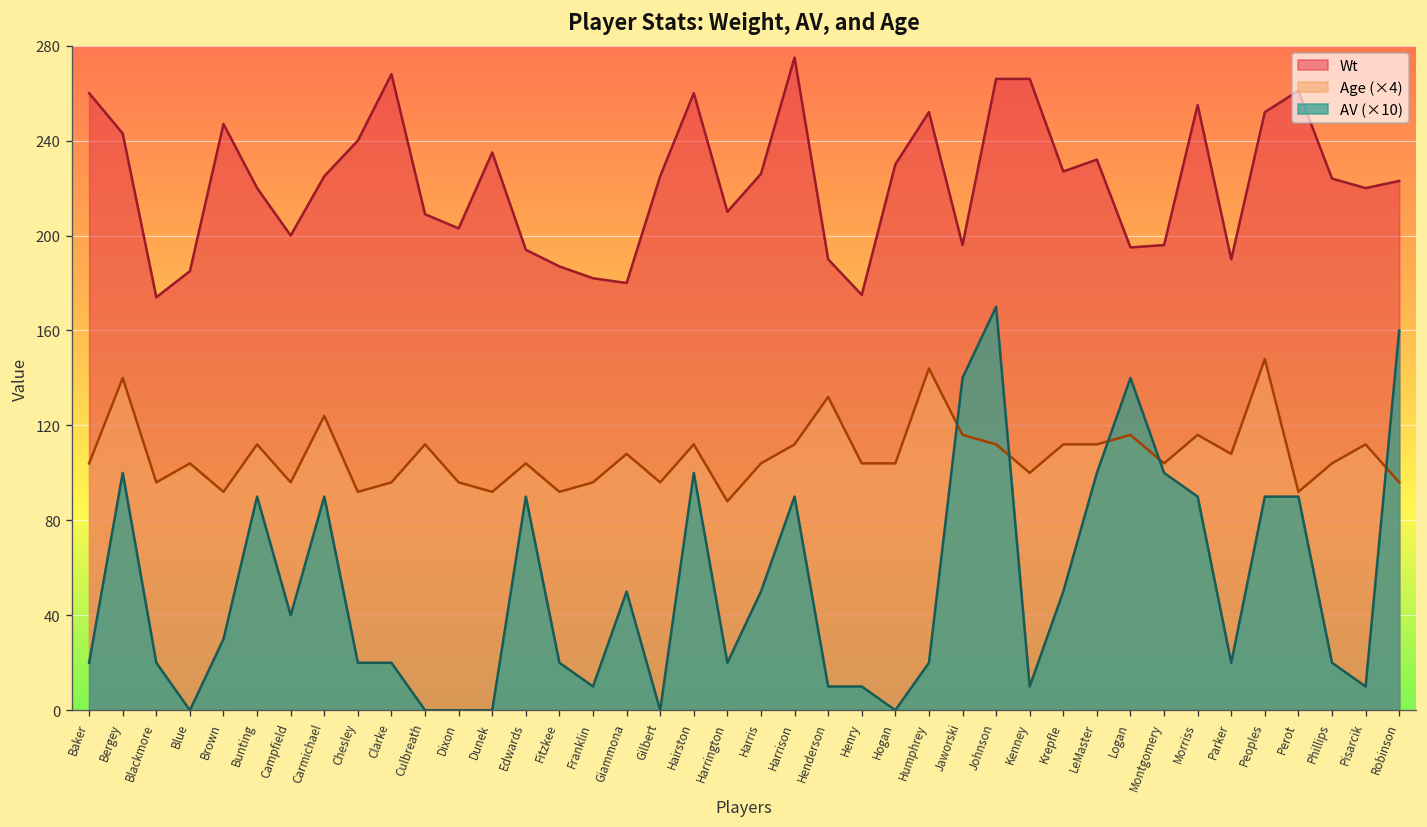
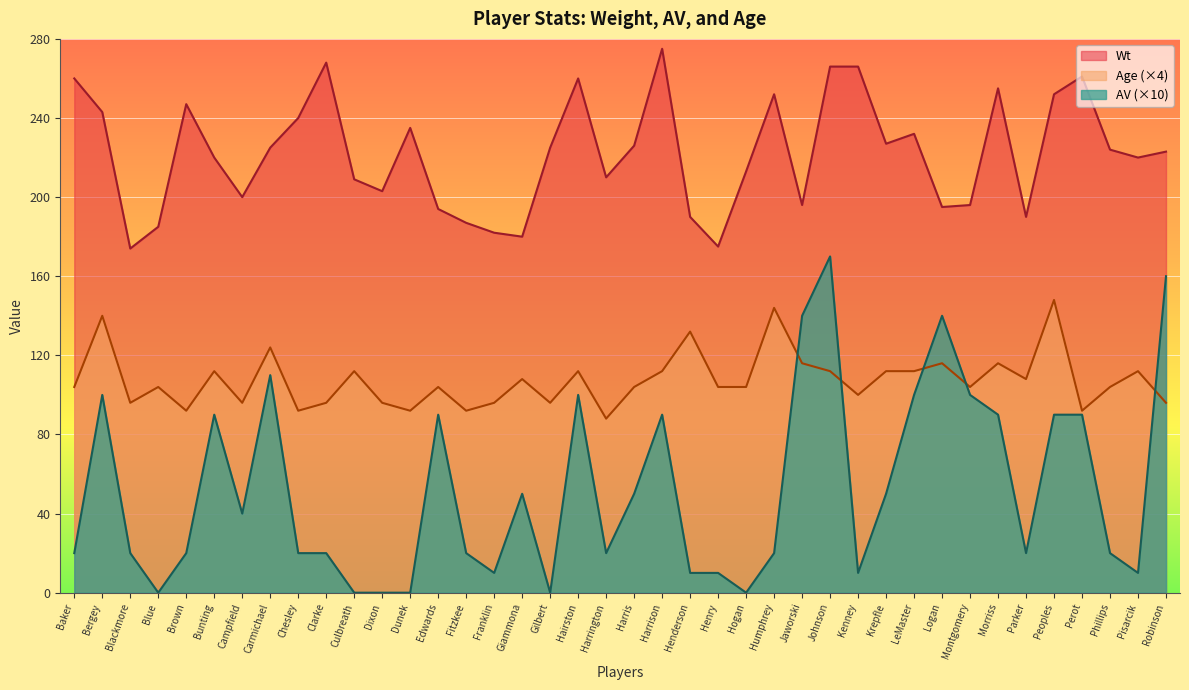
AV (×10), Brown: 30 -> 20
AV (×10), Carmichael: 90 -> 110
Wt, Hogan: 230 -> 213
